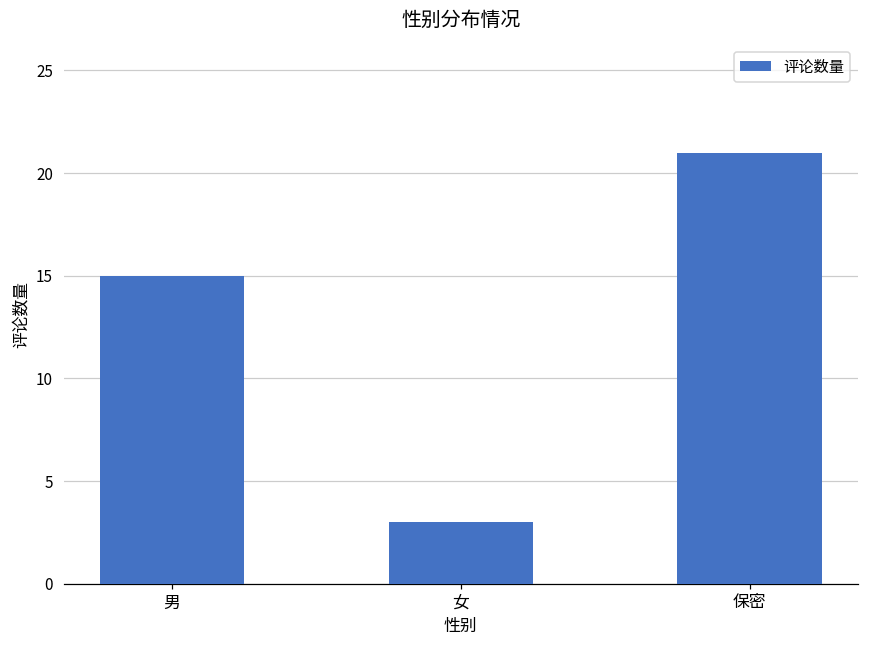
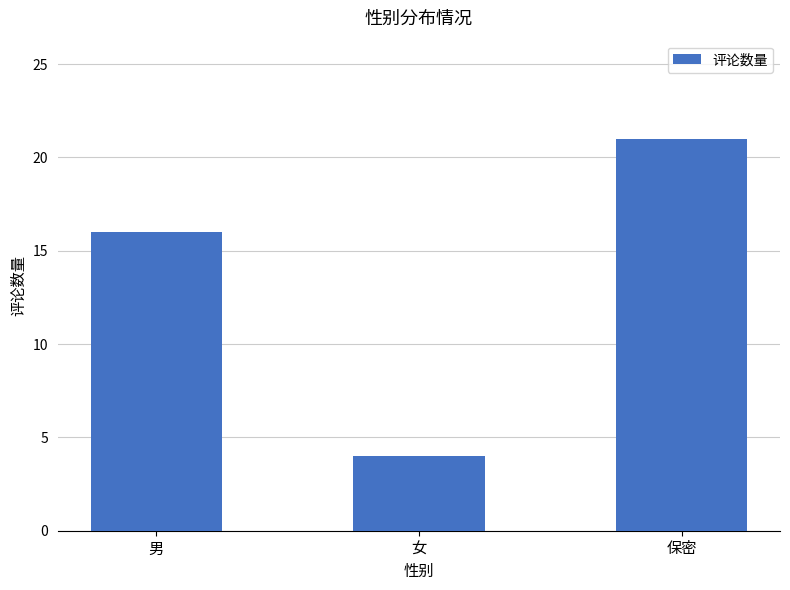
男: 15 -> 16
女: 3 -> 4
